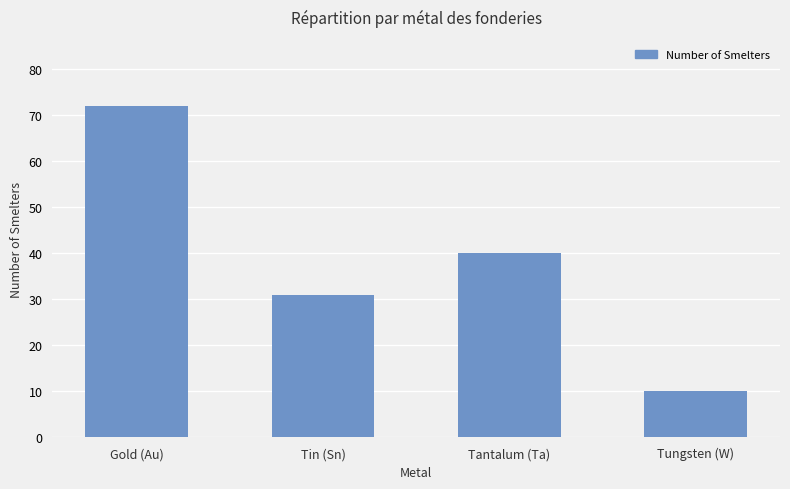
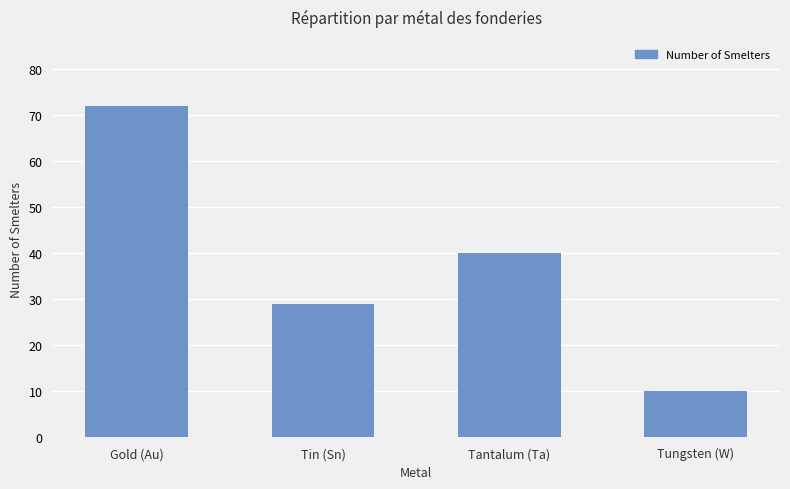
Tin (Sn): 31 -> 29
